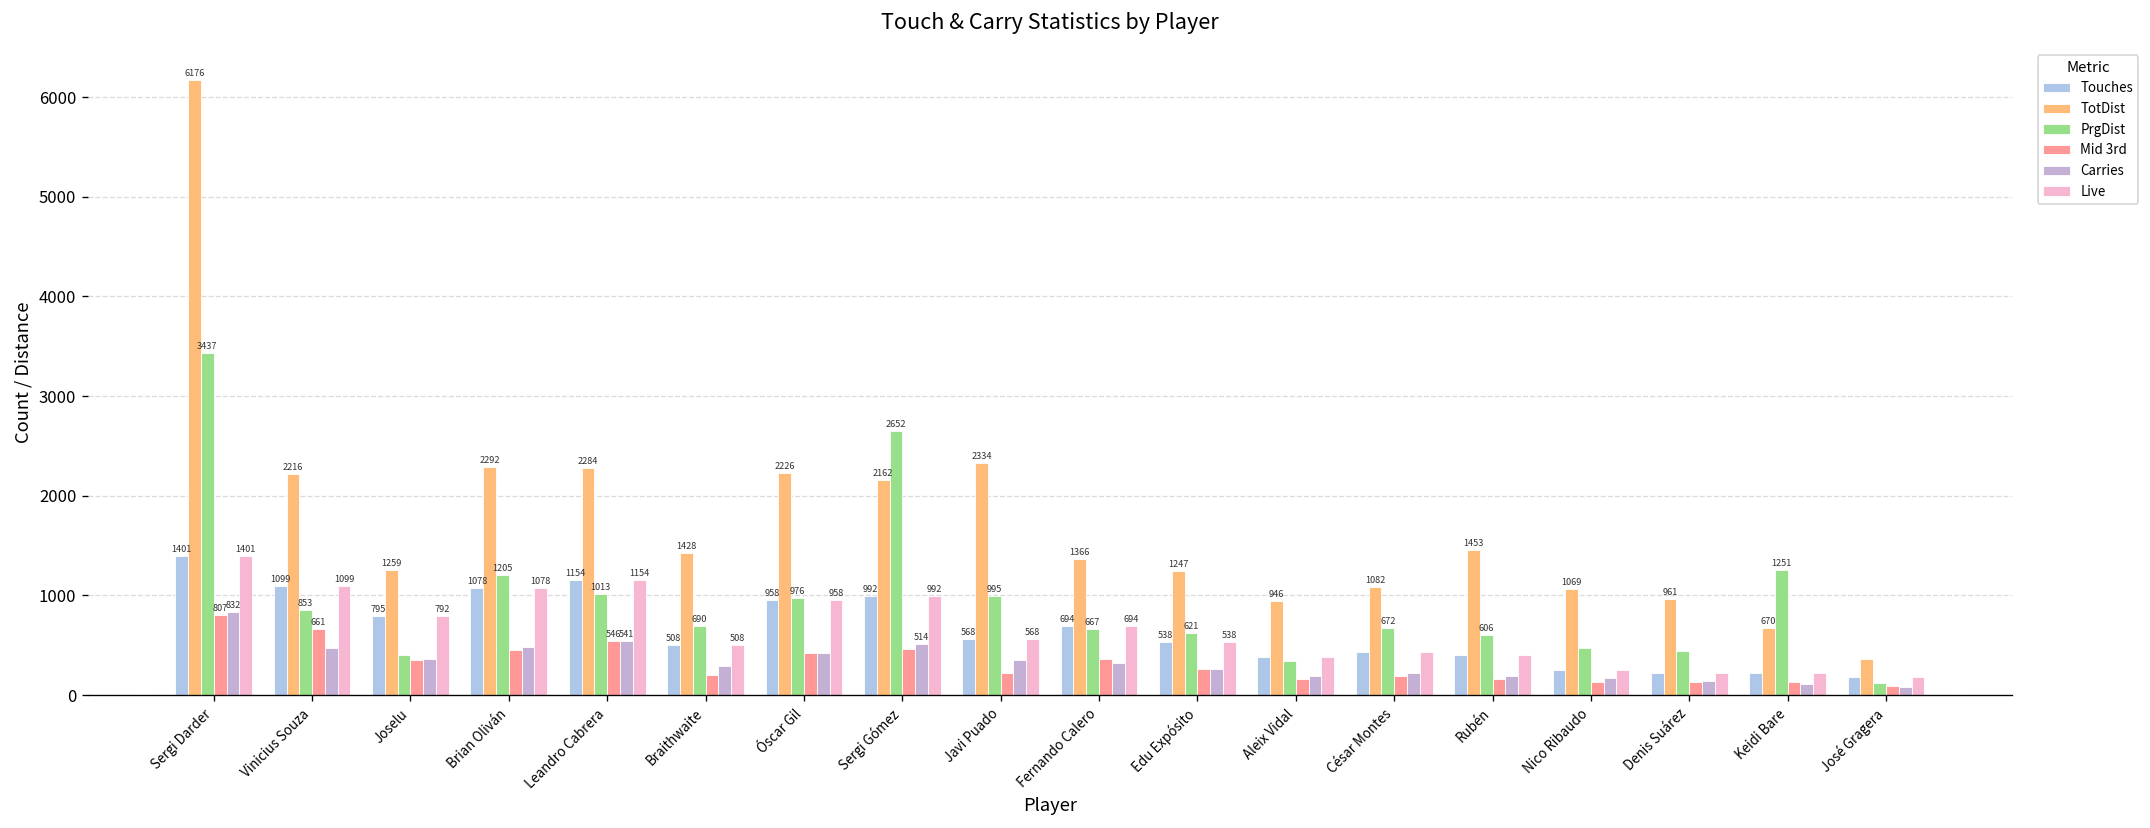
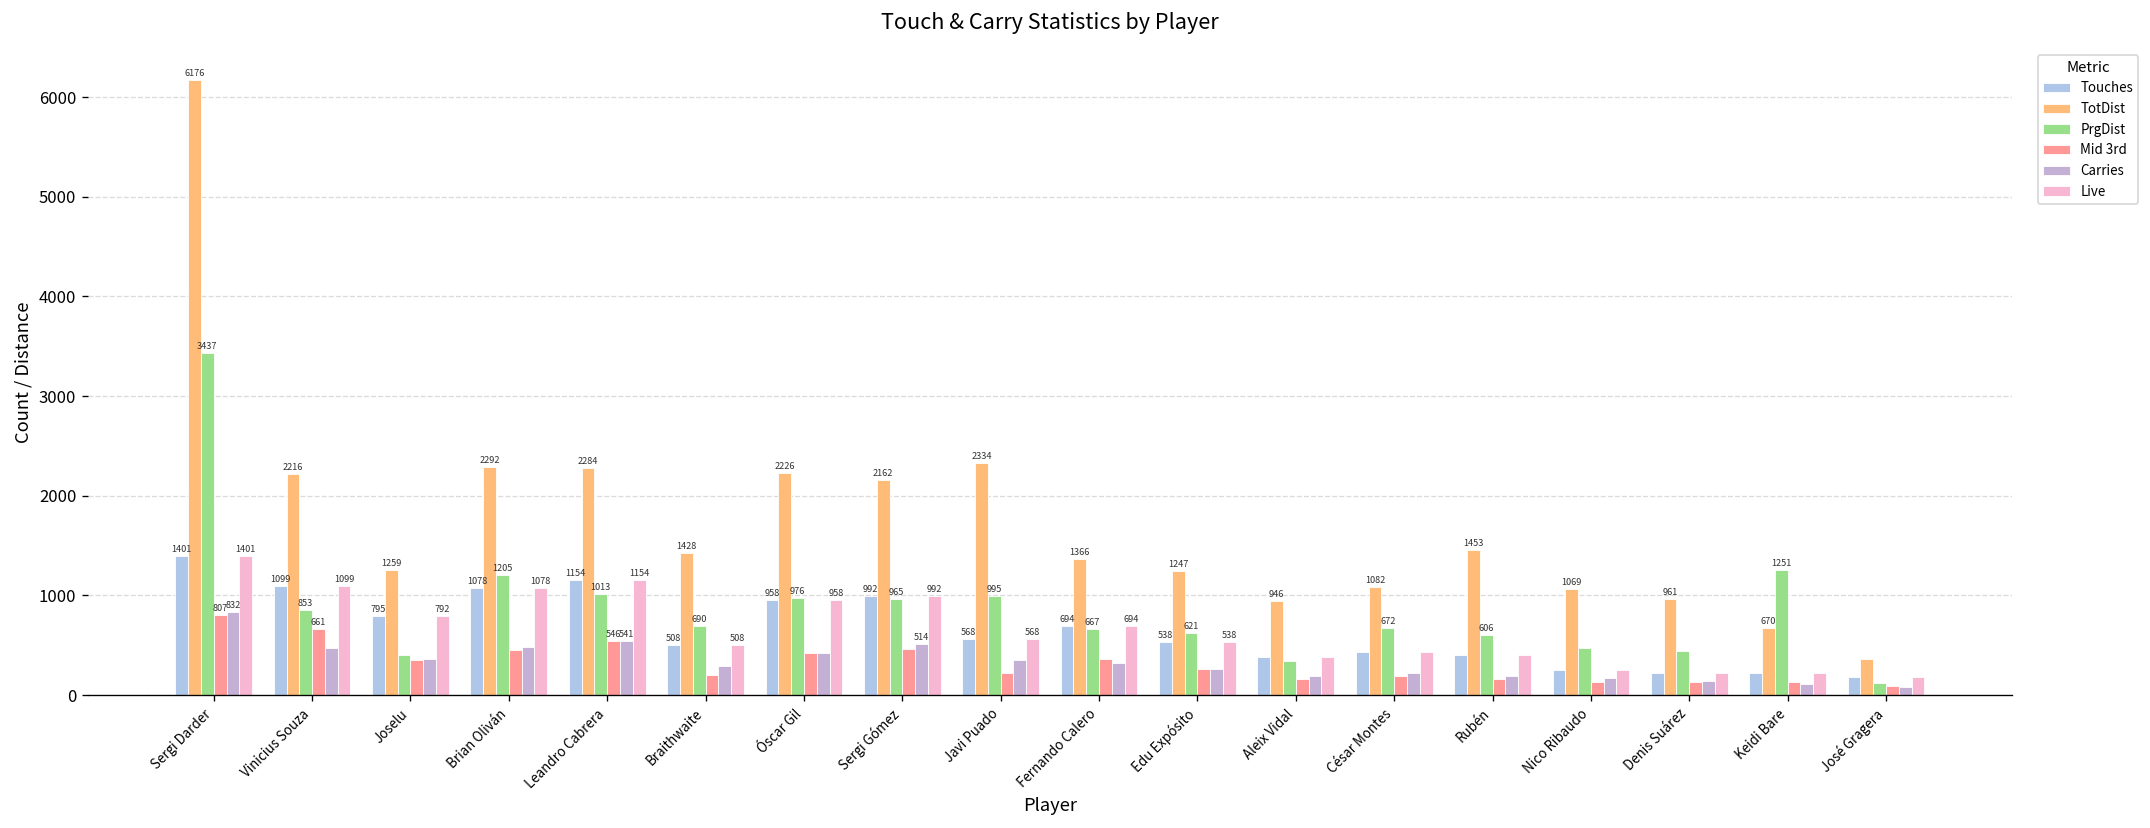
PrgDist, Sergi Gómez: 2652 -> 965
